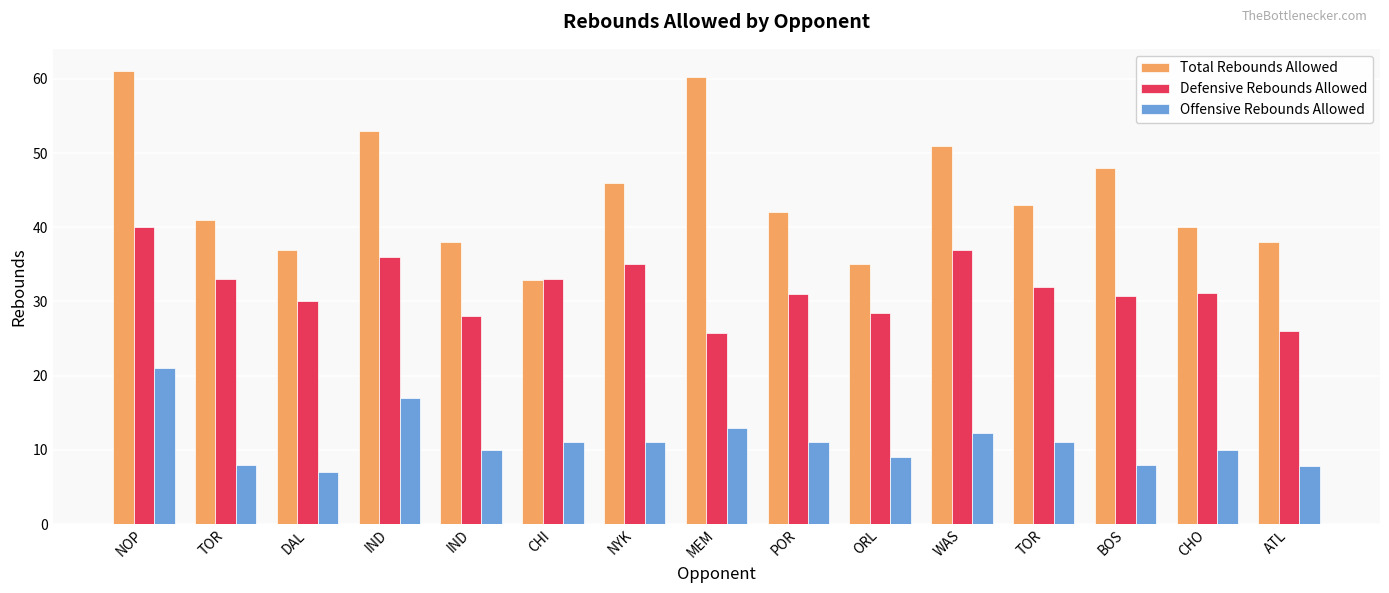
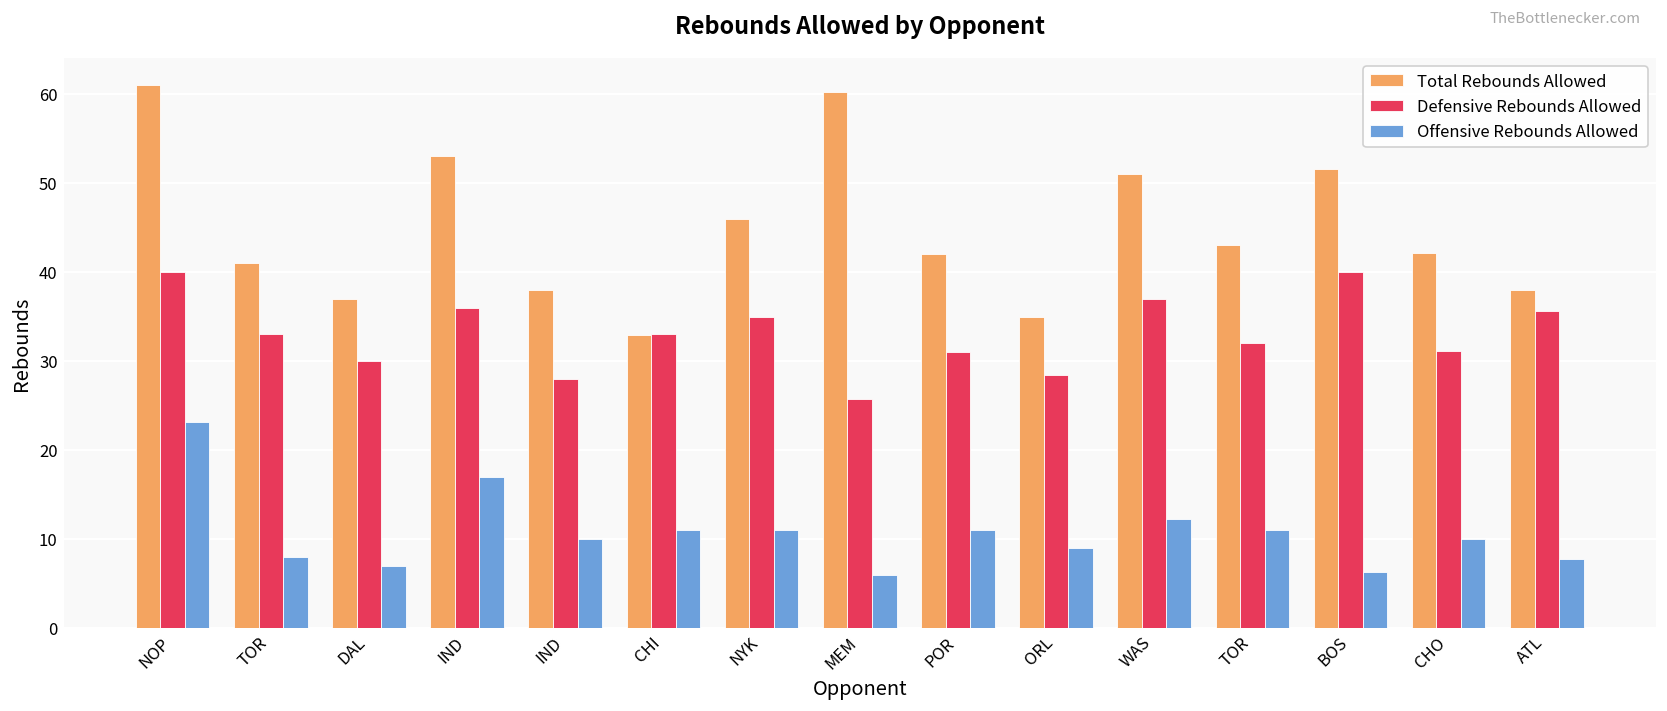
Offensive Rebounds Allowed, NOP: 21 -> 23
Offensive Rebounds Allowed, MEM: 13 -> 6
Total Rebounds Allowed, BOS: 48 -> 52
Defensive Rebounds Allowed, BOS: 31 -> 40
Offensive Rebounds Allowed, BOS: 8 -> 6
Total Rebounds Allowed, CHO: 40 -> 42
Defensive Rebounds Allowed, ATL: 26 -> 36
